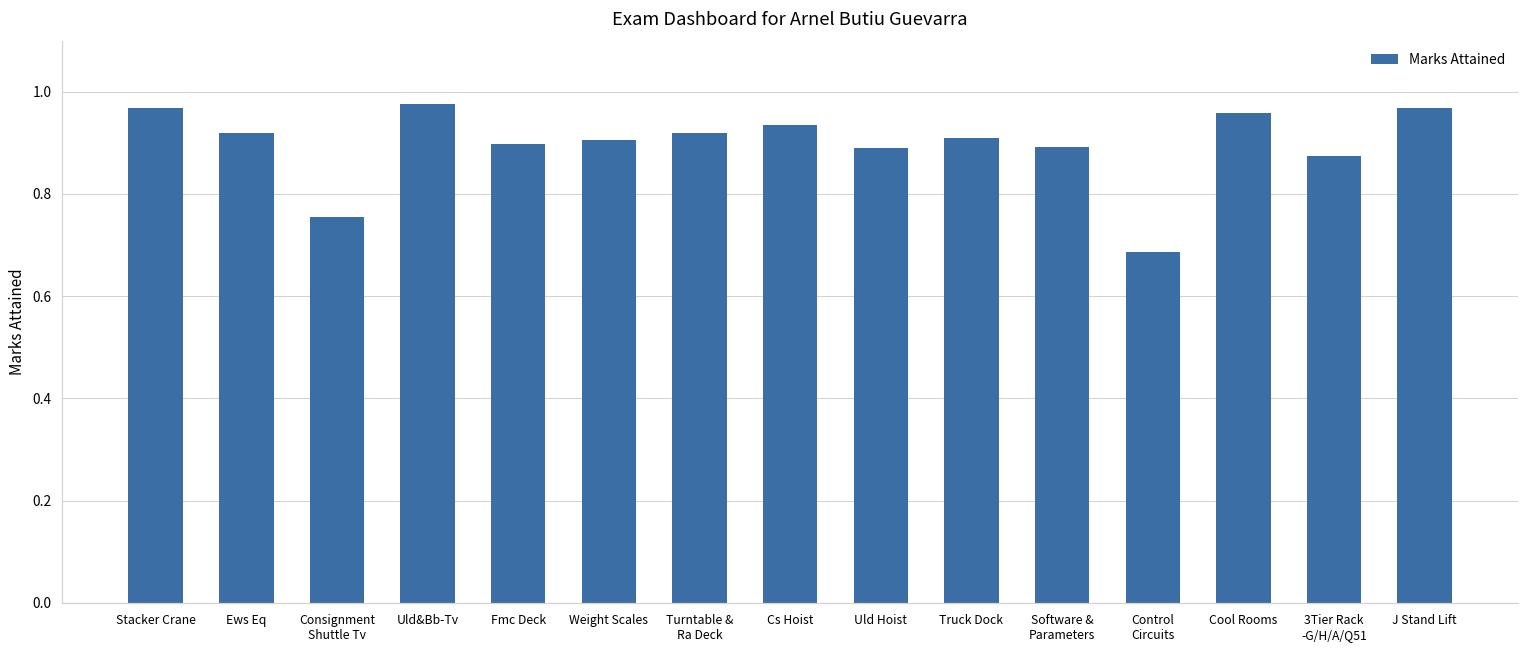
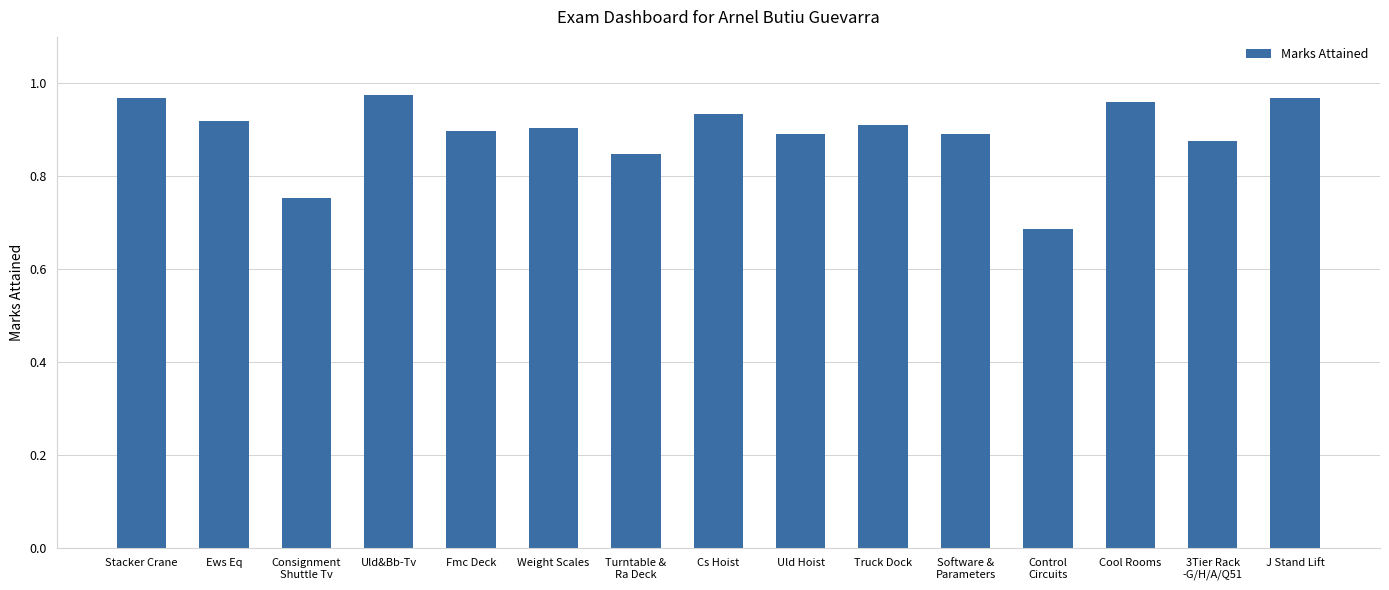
Turntable & Ra Deck: 0.92 -> 0.85
